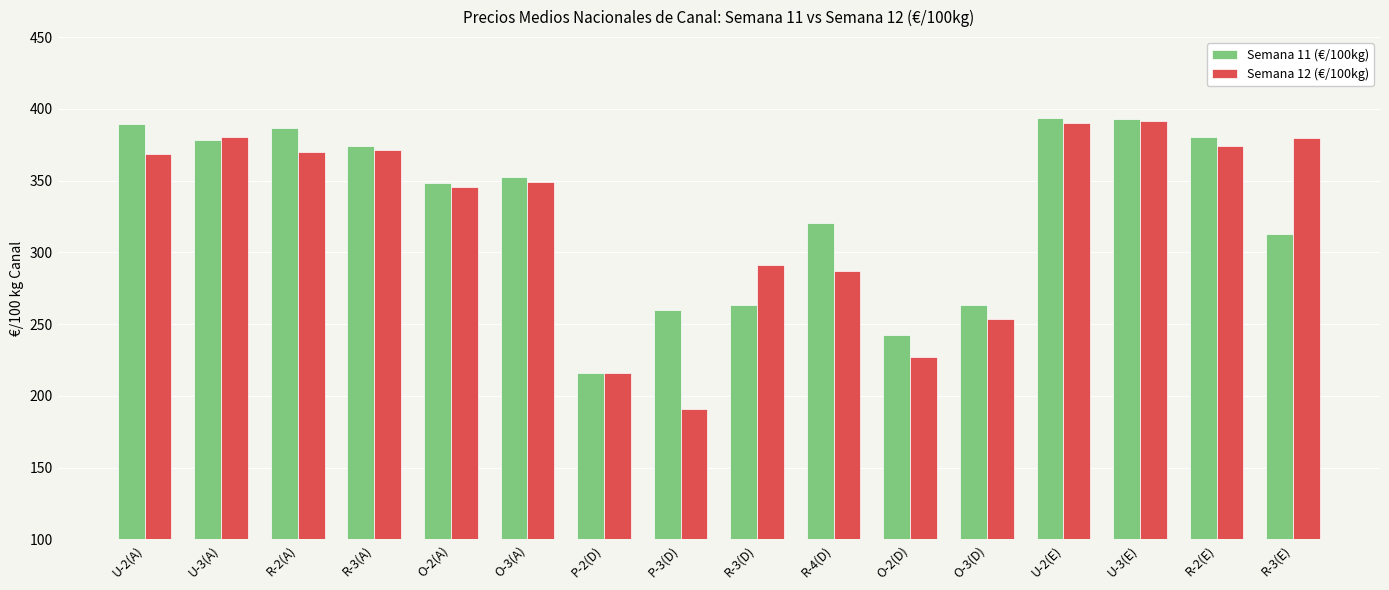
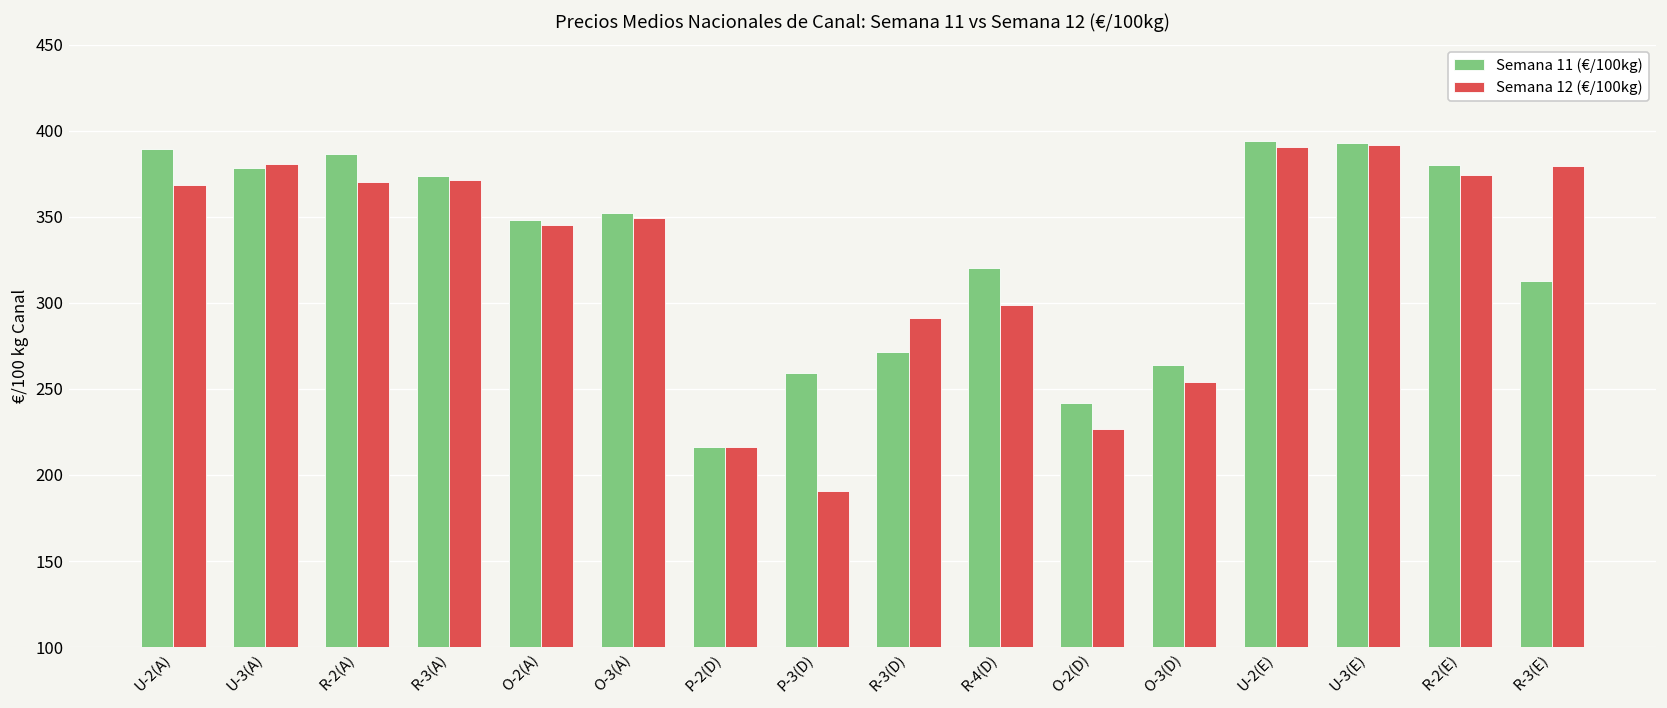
Semana 11 (€/100kg), R-3(D): 263 -> 272
Semana 12 (€/100kg), R-4(D): 287 -> 299
